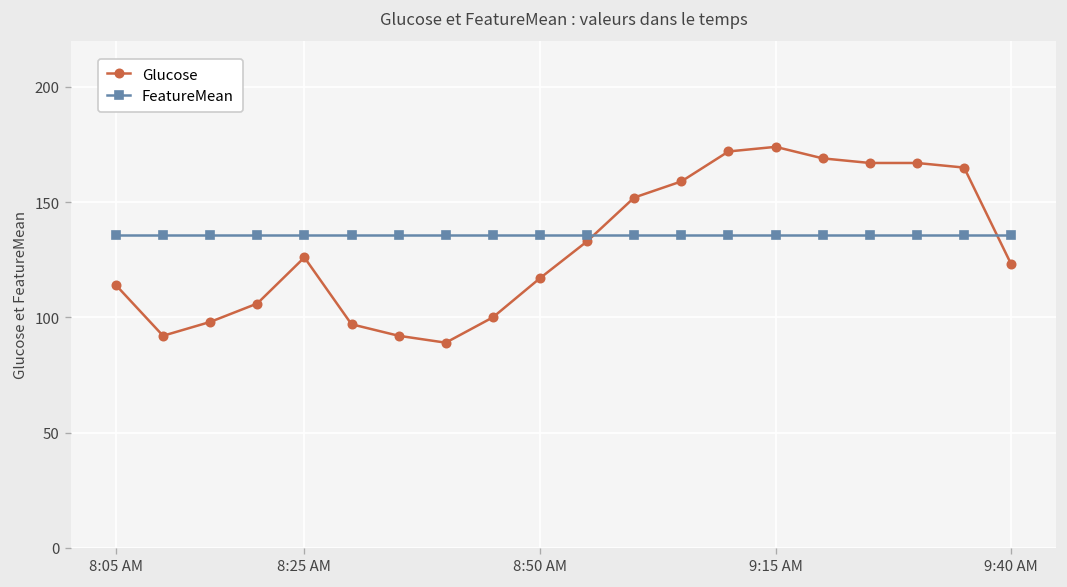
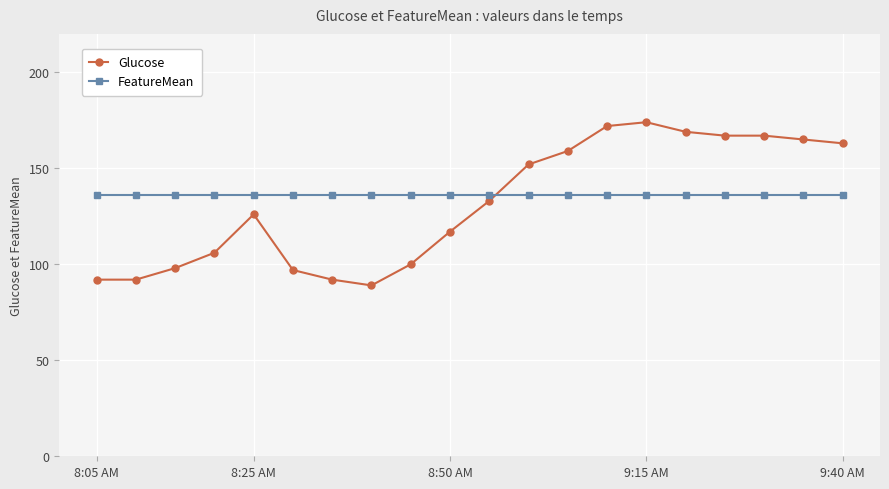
Glucose, 8:05 AM: 114 -> 92
Glucose, 9:40 AM: 123 -> 163
